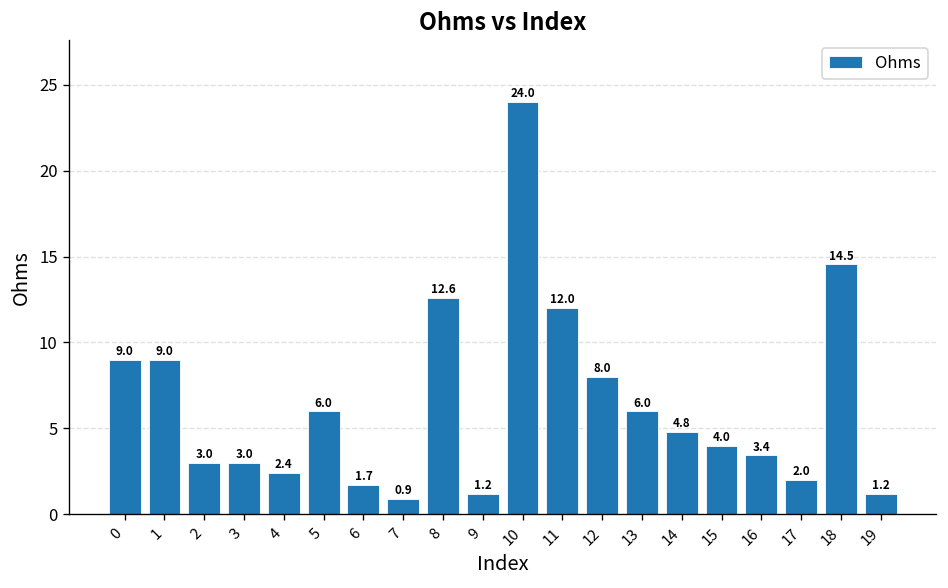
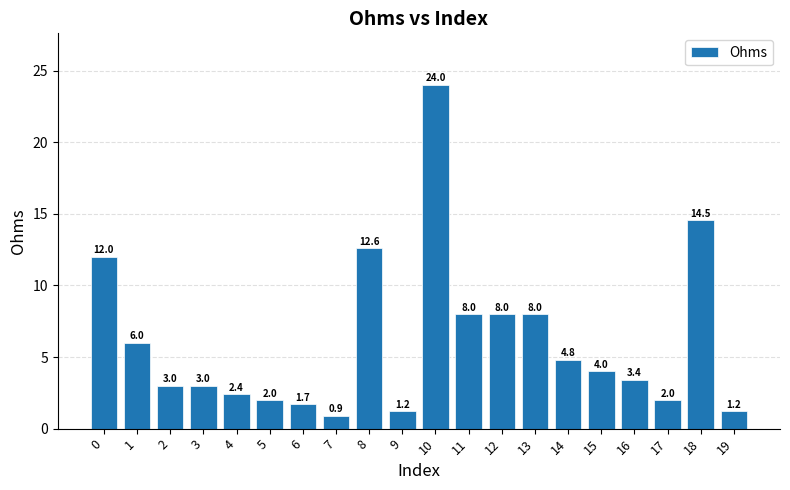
0: 9.0 -> 12.0
1: 9.0 -> 6.0
5: 6.0 -> 2.0
11: 12.0 -> 8.0
13: 6.0 -> 8.0
